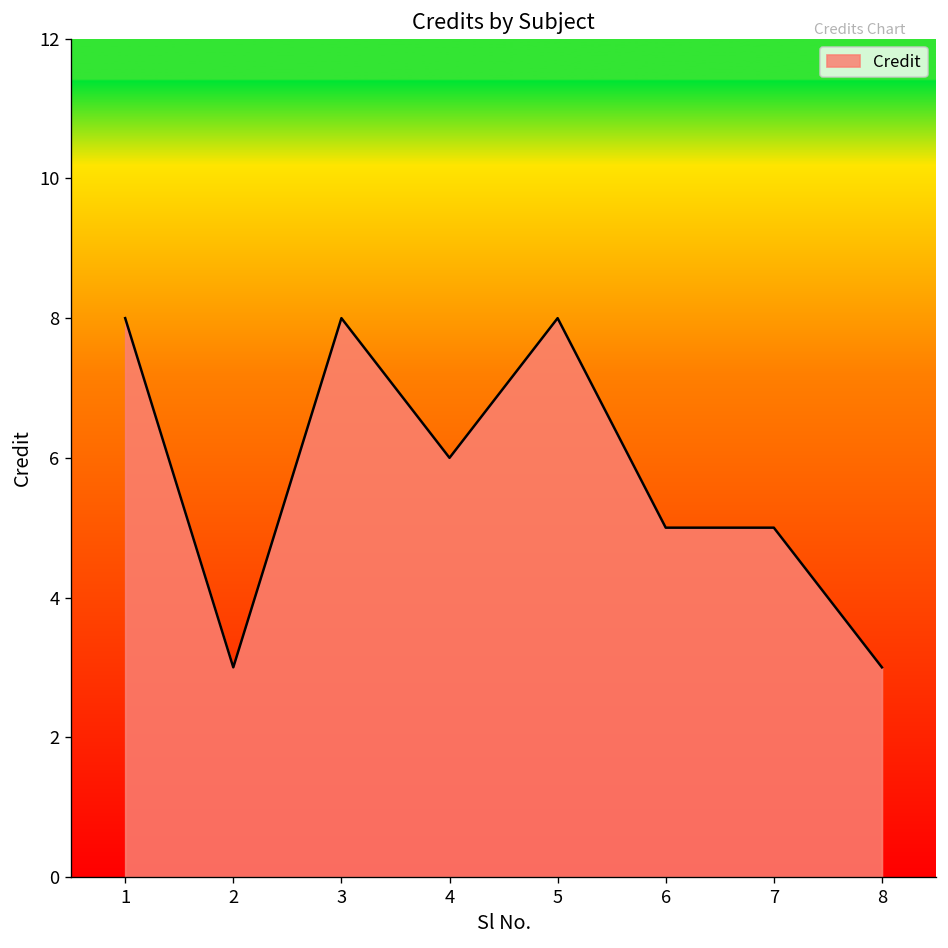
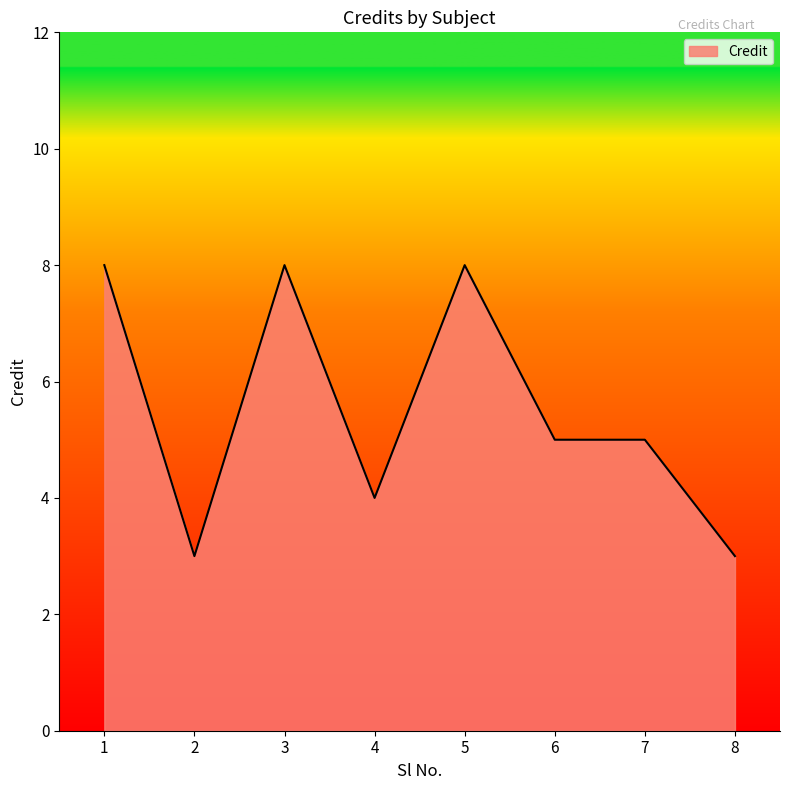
4: 6 -> 4
